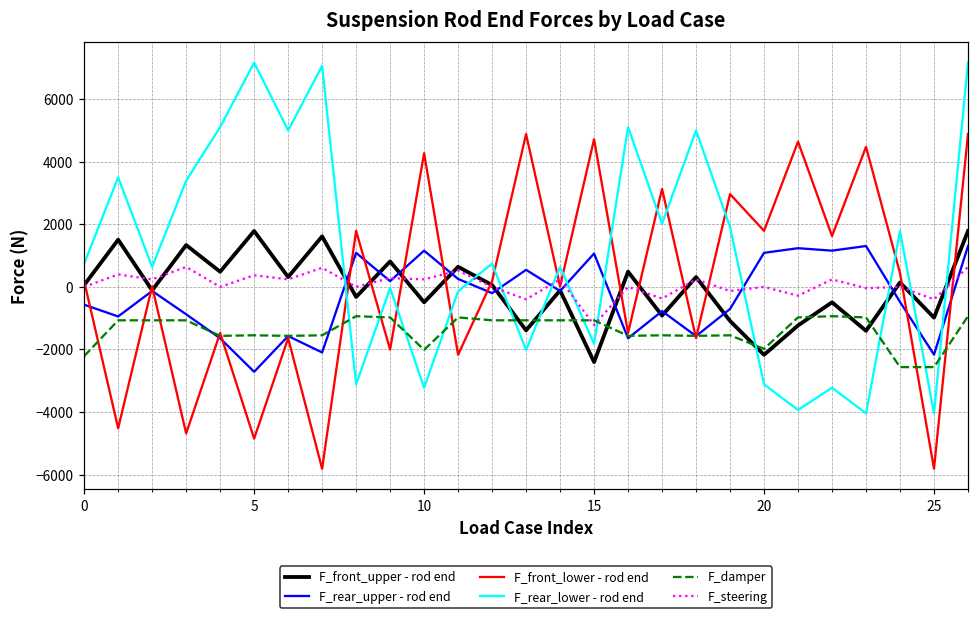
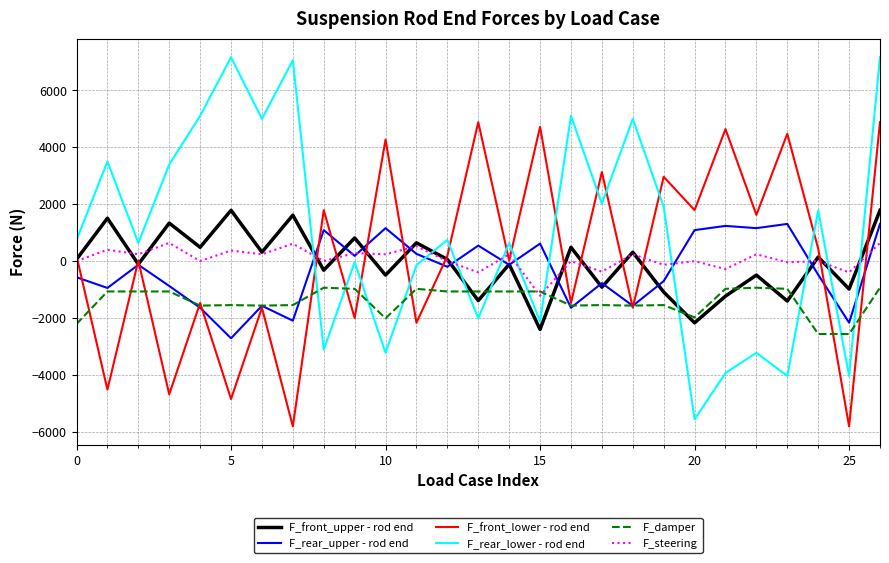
F_rear_upper - rod end, 15: 1100 -> 600
F_rear_lower - rod end, 15: -1800 -> -2100
F_rear_lower - rod end, 20: -3100 -> -5600
